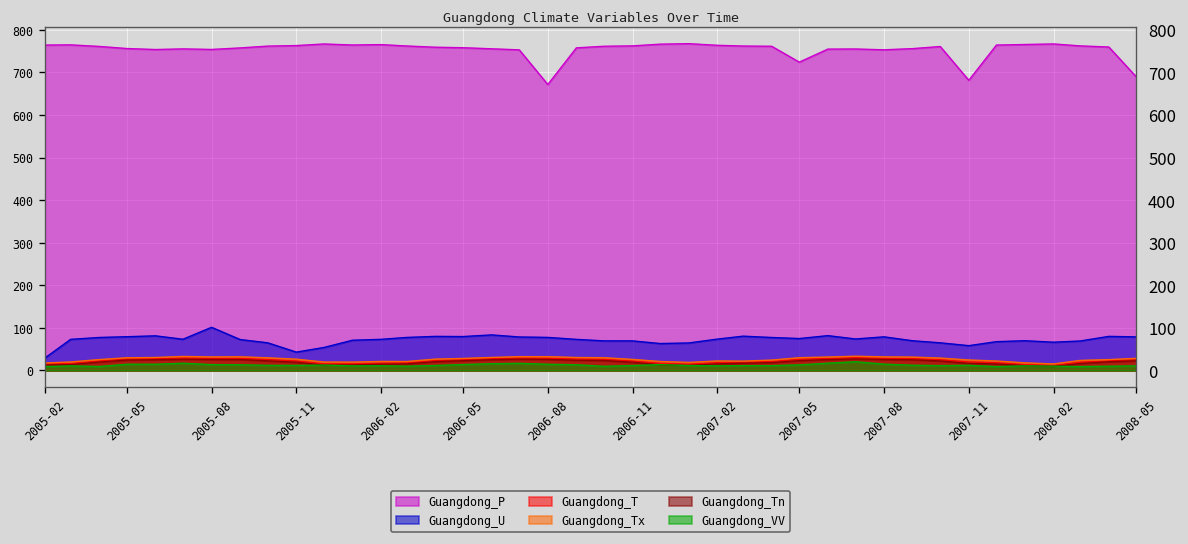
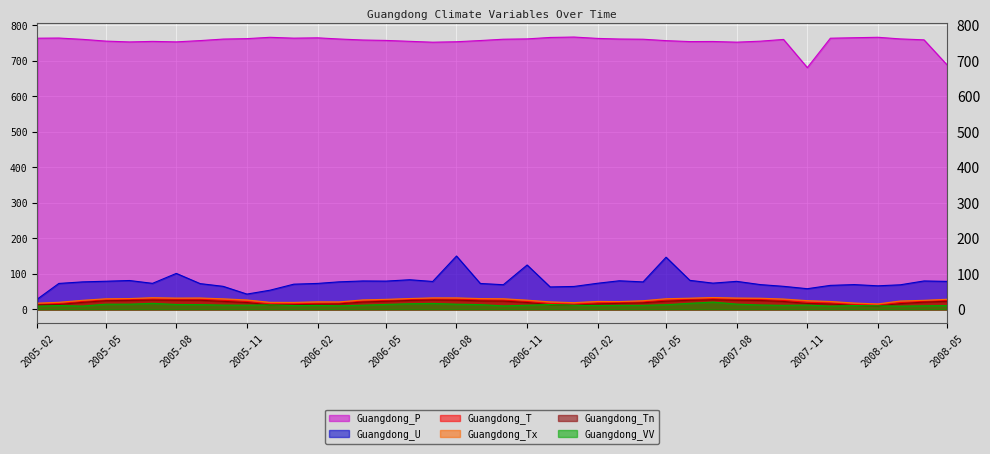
Guangdong_P, 2006-08: 670 -> 750
Guangdong_U, 2006-08: 80 -> 150
Guangdong_U, 2006-11: 70 -> 130
Guangdong_P, 2007-05: 720 -> 760
Guangdong_U, 2007-05: 80 -> 150
